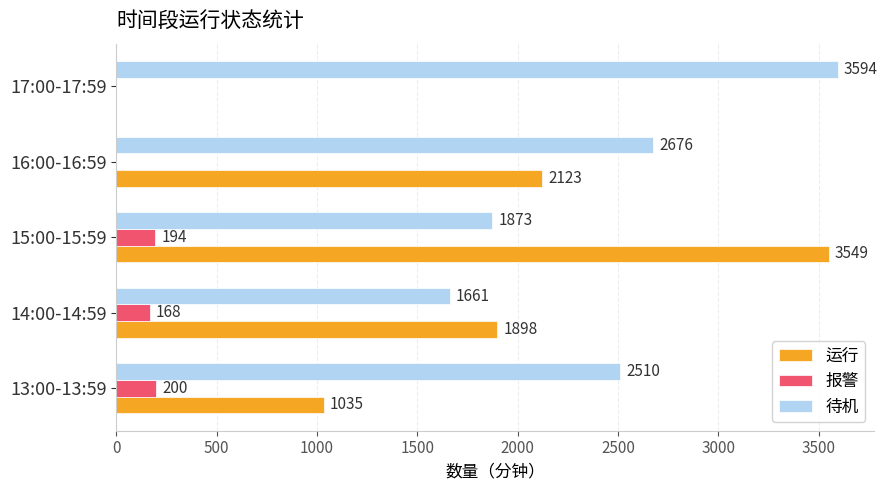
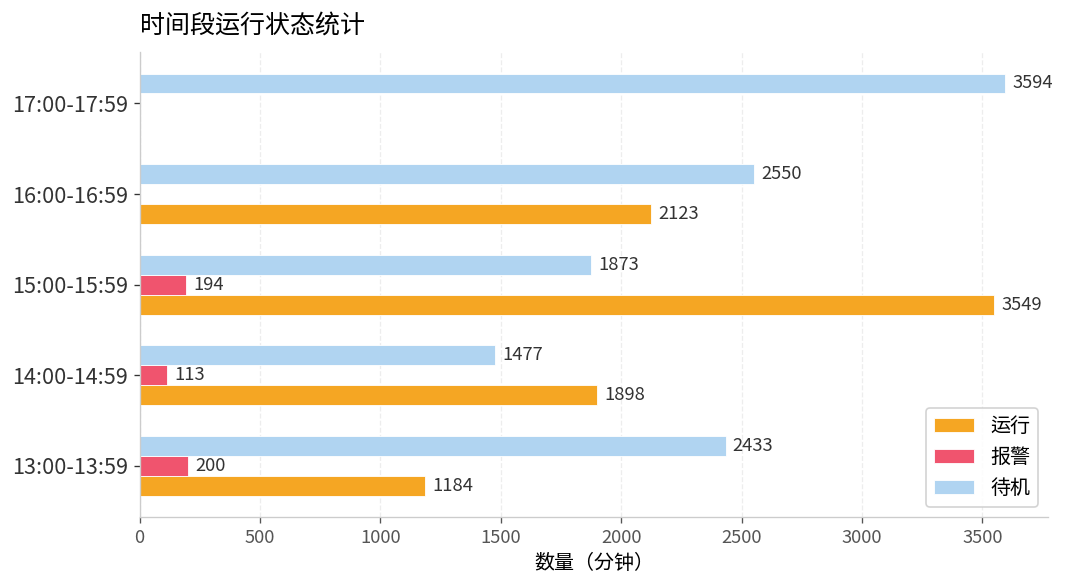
待机, 16:00-16:59: 2676 -> 2550
待机, 14:00-14:59: 1661 -> 1477
报警, 14:00-14:59: 168 -> 113
待机, 13:00-13:59: 2510 -> 2433
运行, 13:00-13:59: 1035 -> 1184
